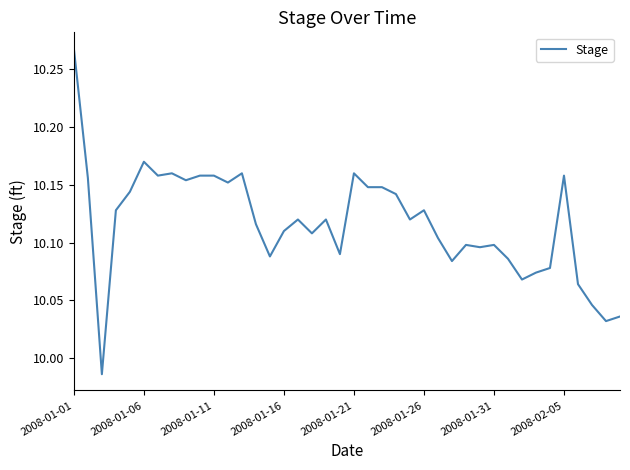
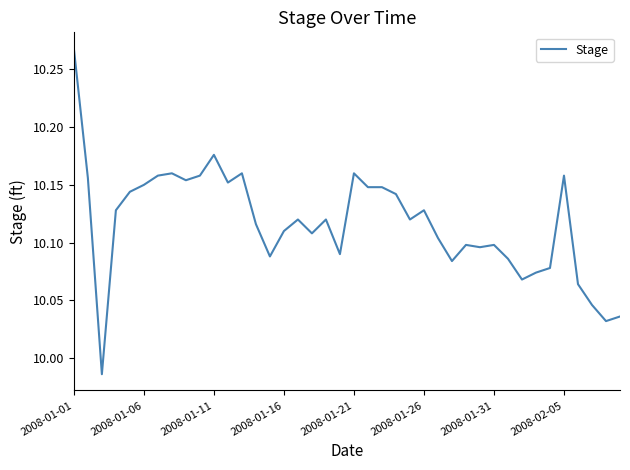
2008-01-06: 10.17 -> 10.15
2008-01-11: 10.158 -> 10.176
